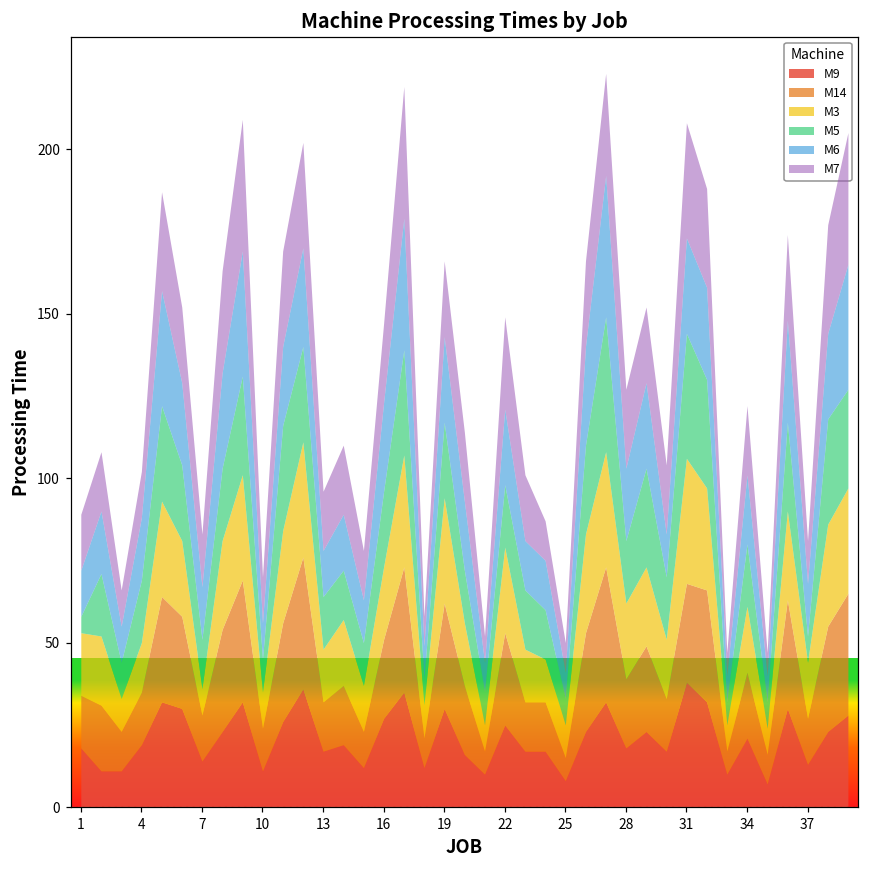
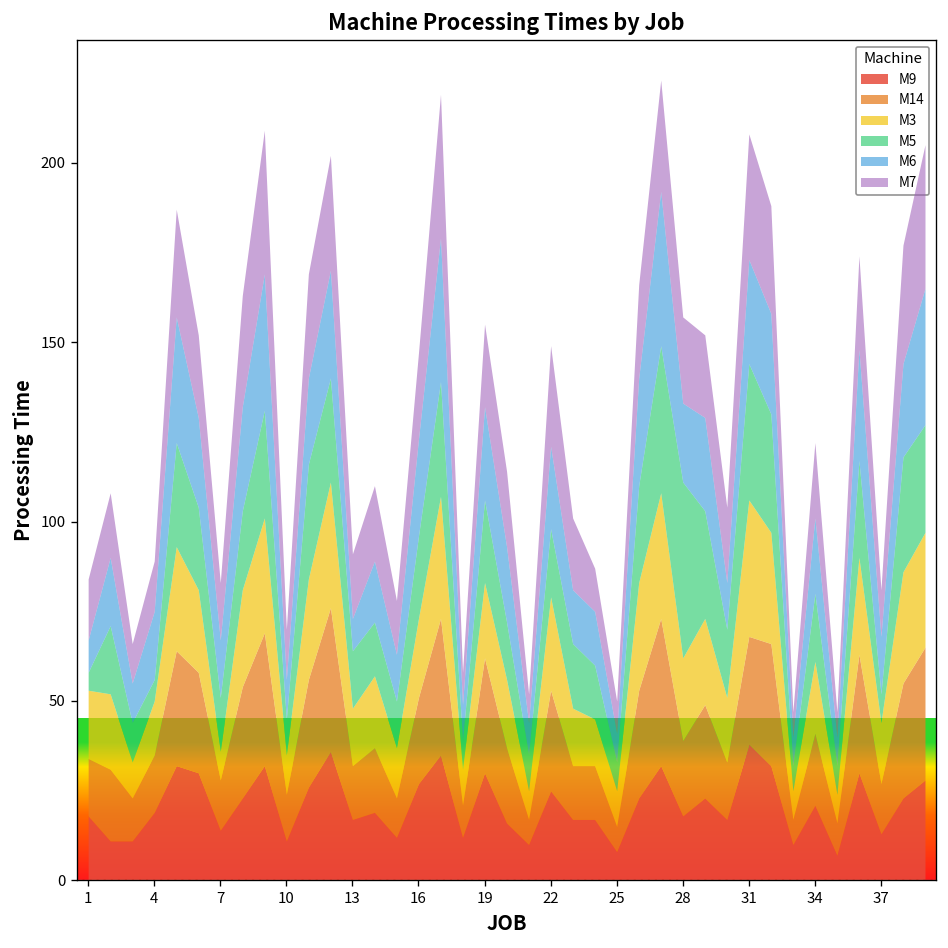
M6, 1: 14 -> 9
M5, 4: 19 -> 6
M6, 13: 14 -> 9
M3, 19: 32 -> 21
M5, 28: 19 -> 49
